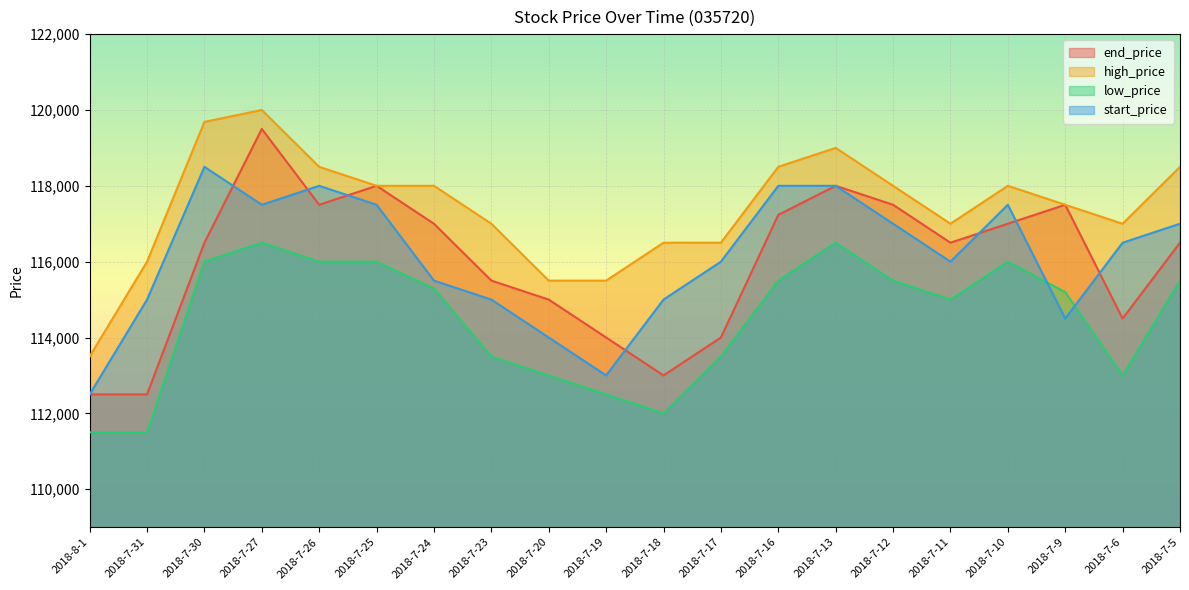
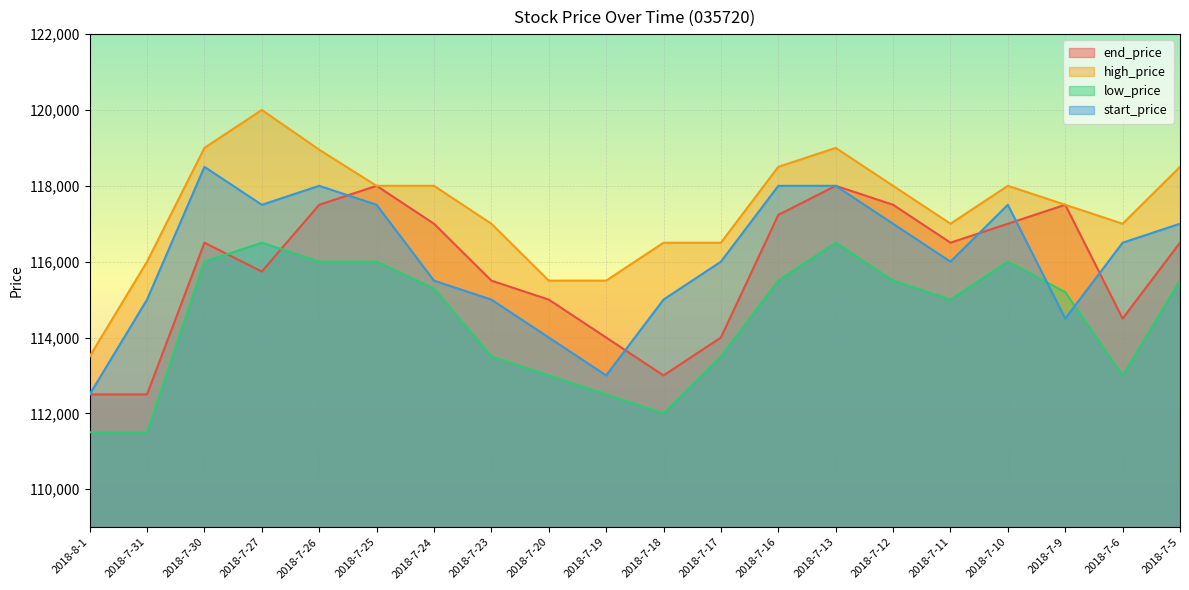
high_price, 2018-7-30: 119,700 -> 119,000
end_price, 2018-7-27: 119,500 -> 115,700
high_price, 2018-7-26: 118,500 -> 119,000
